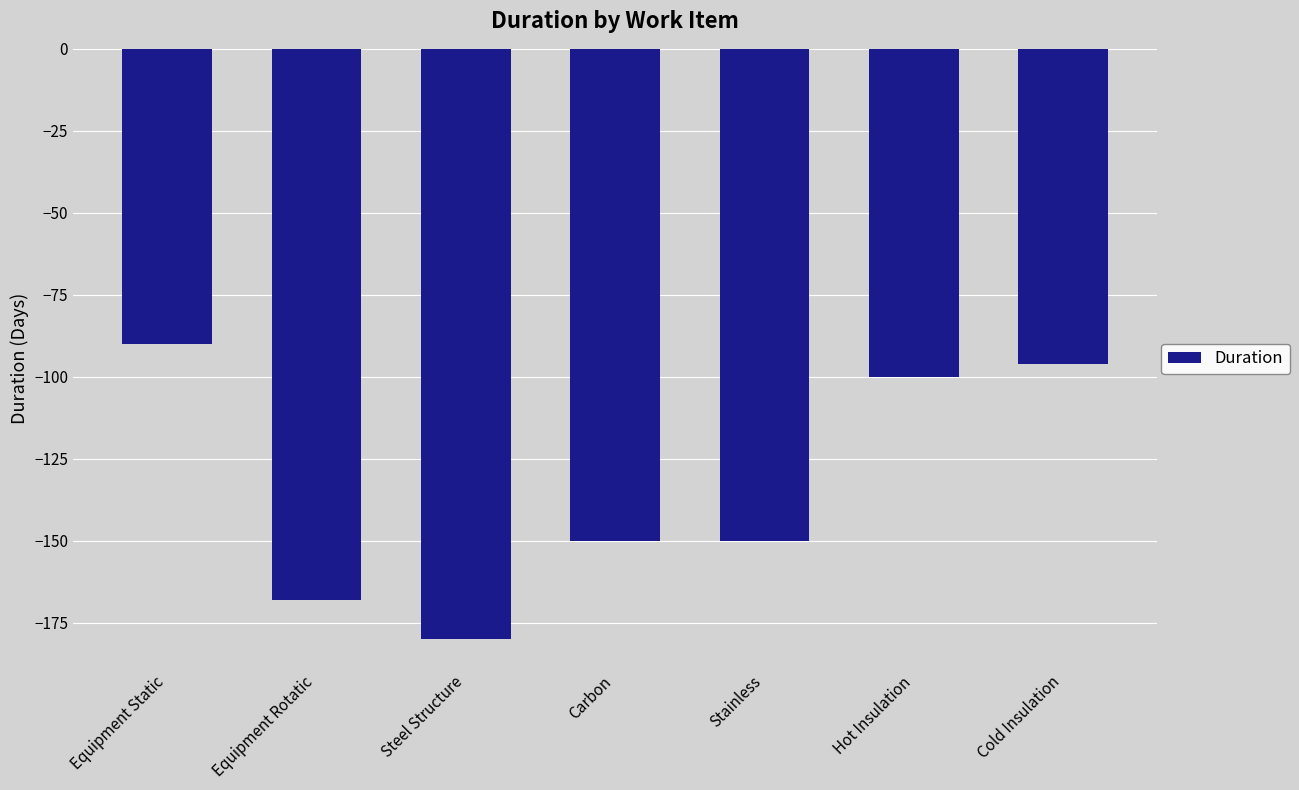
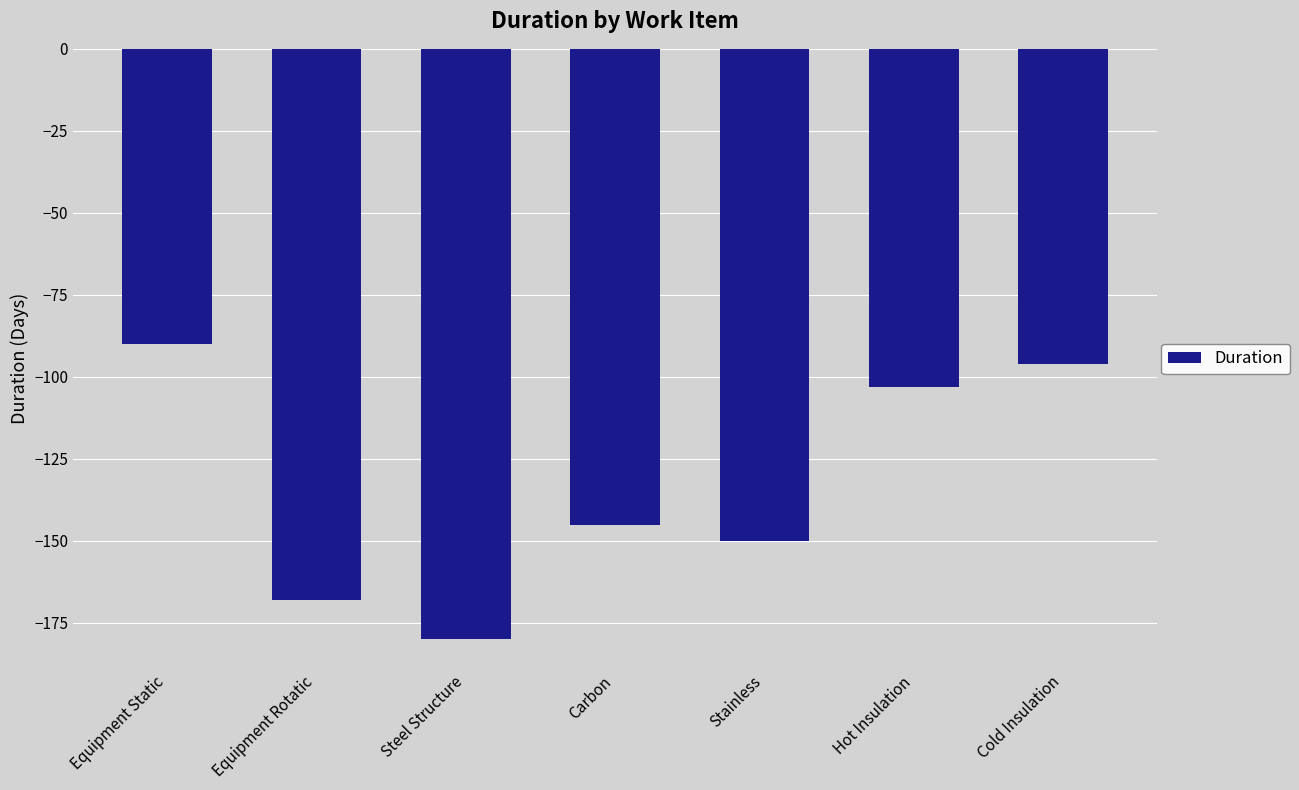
Carbon: -150 -> -145
Hot Insulation: -100 -> -103
